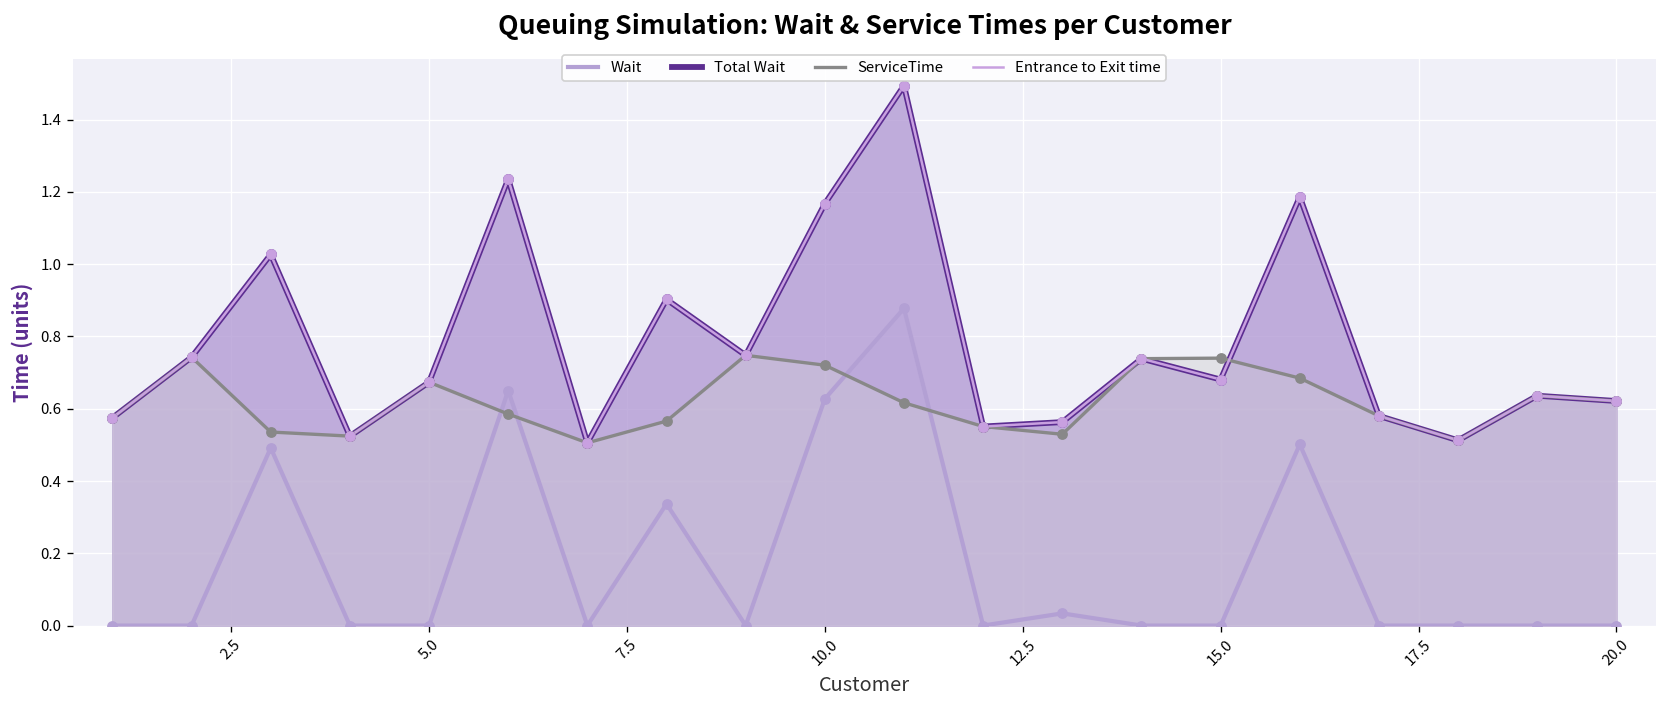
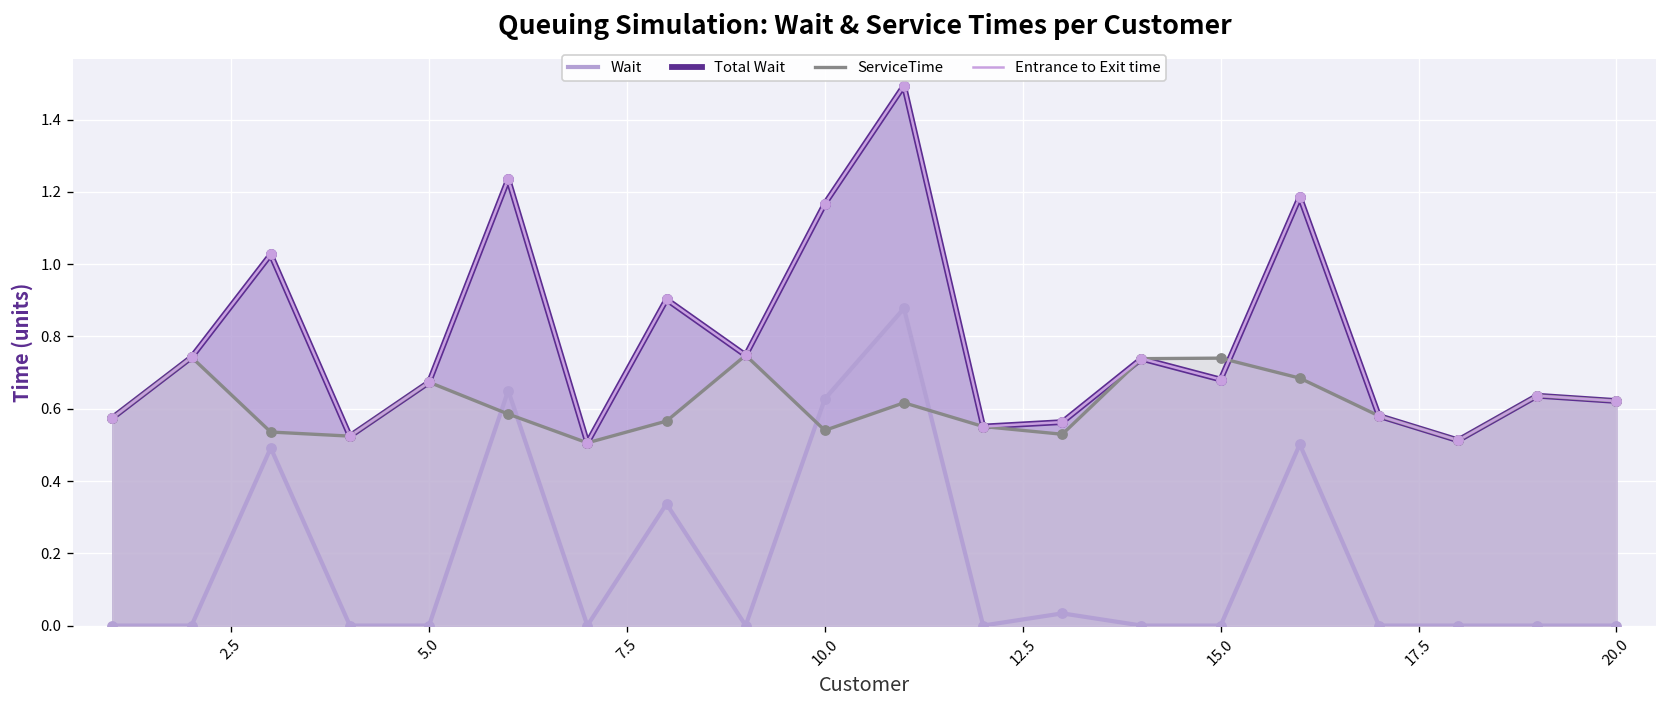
ServiceTime, 10.0: 0.72 -> 0.54
